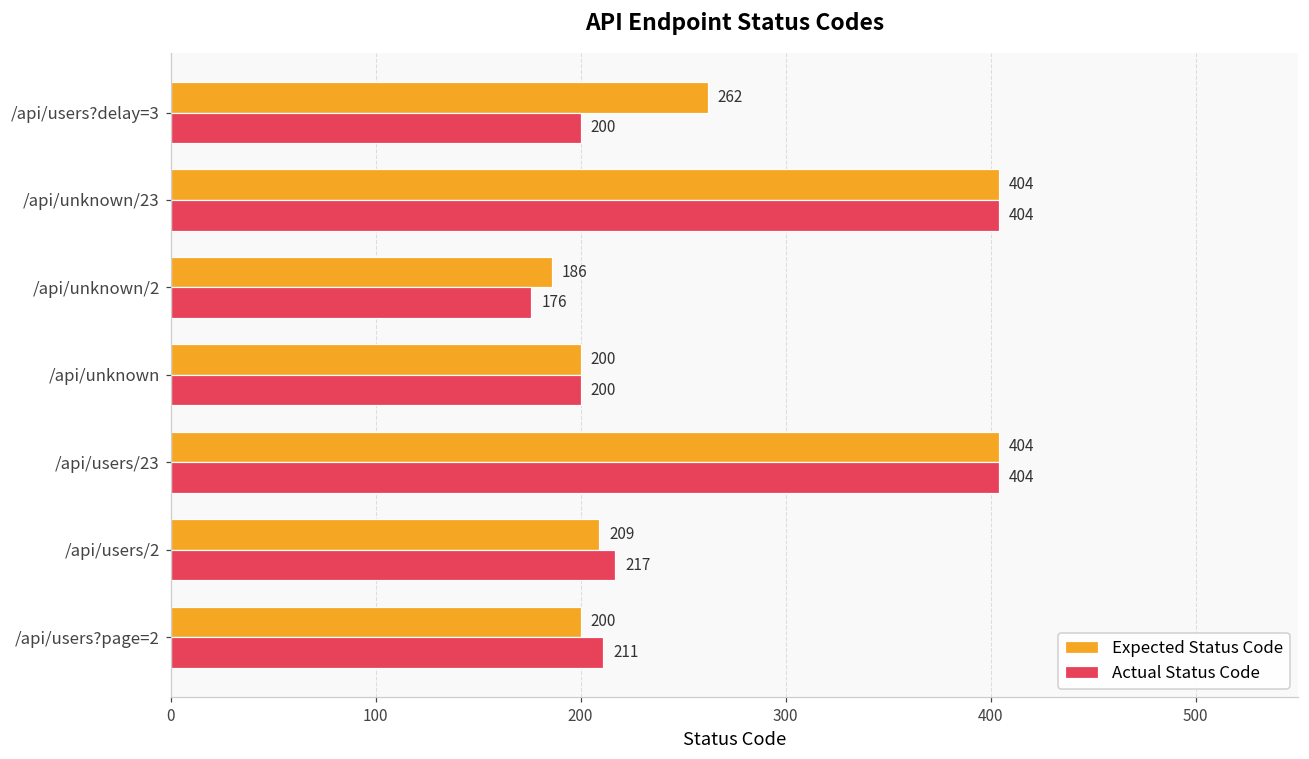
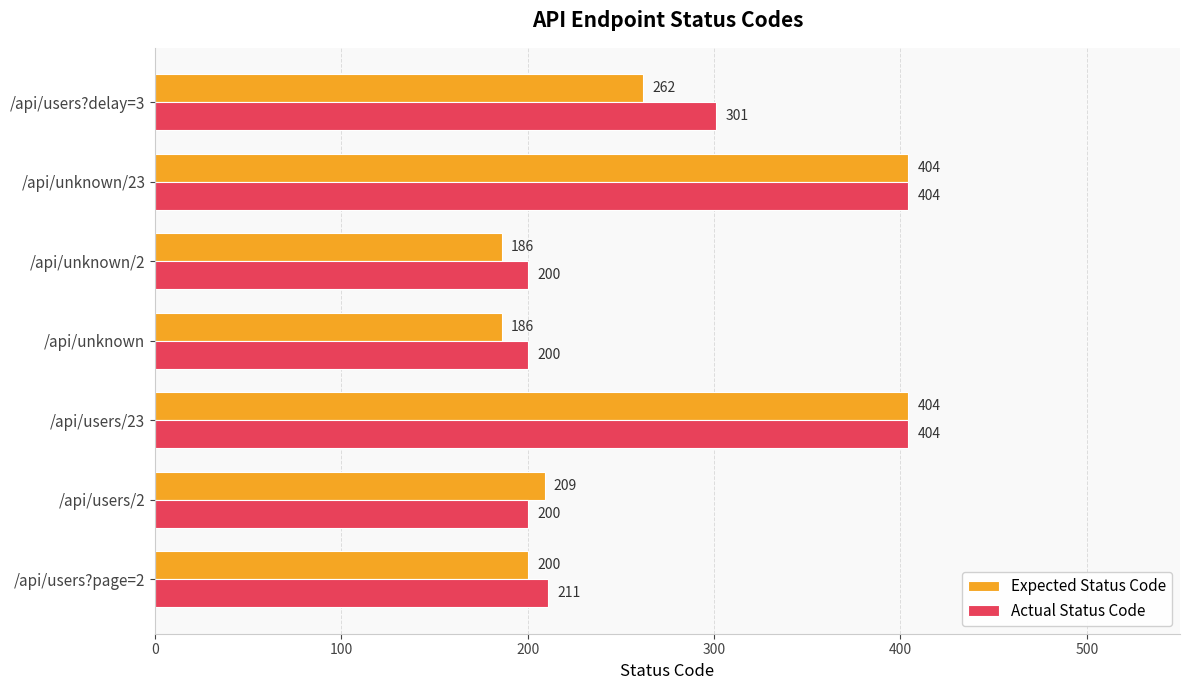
Actual Status Code, /api/users?delay=3: 200 -> 301
Actual Status Code, /api/unknown/2: 176 -> 200
Expected Status Code, /api/unknown: 200 -> 186
Actual Status Code, /api/users/2: 217 -> 200
